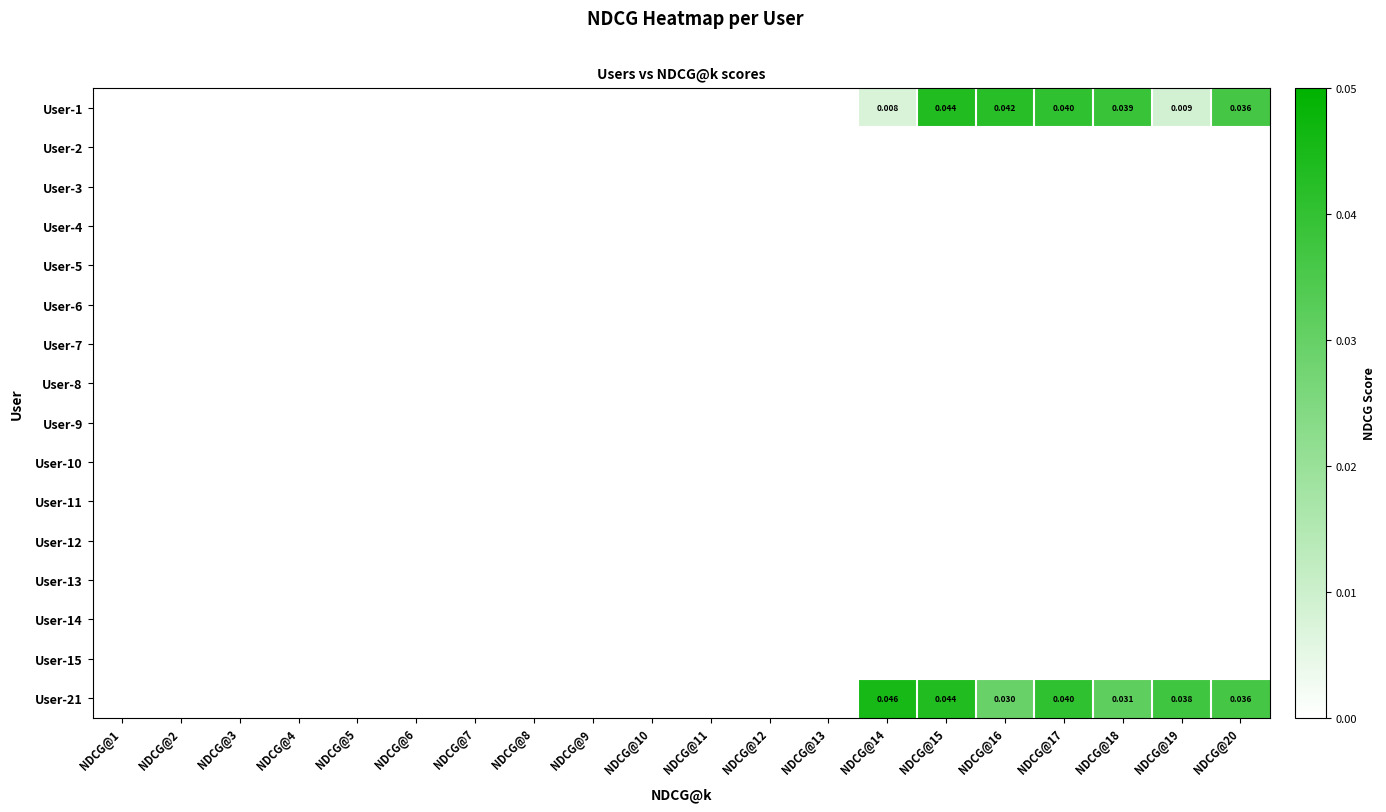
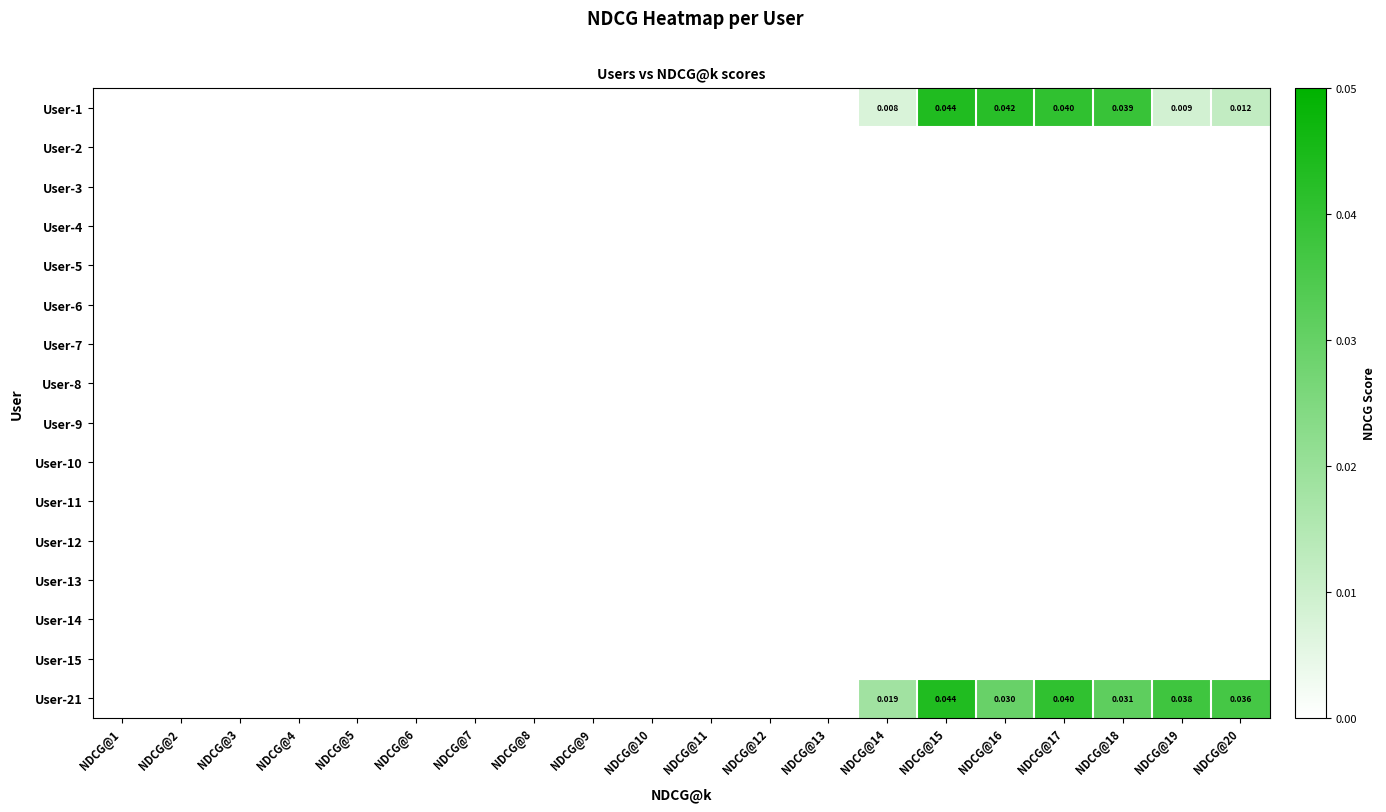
User-1, NDCG@20: 0.036 -> 0.012
User-21, NDCG@14: 0.046 -> 0.019
